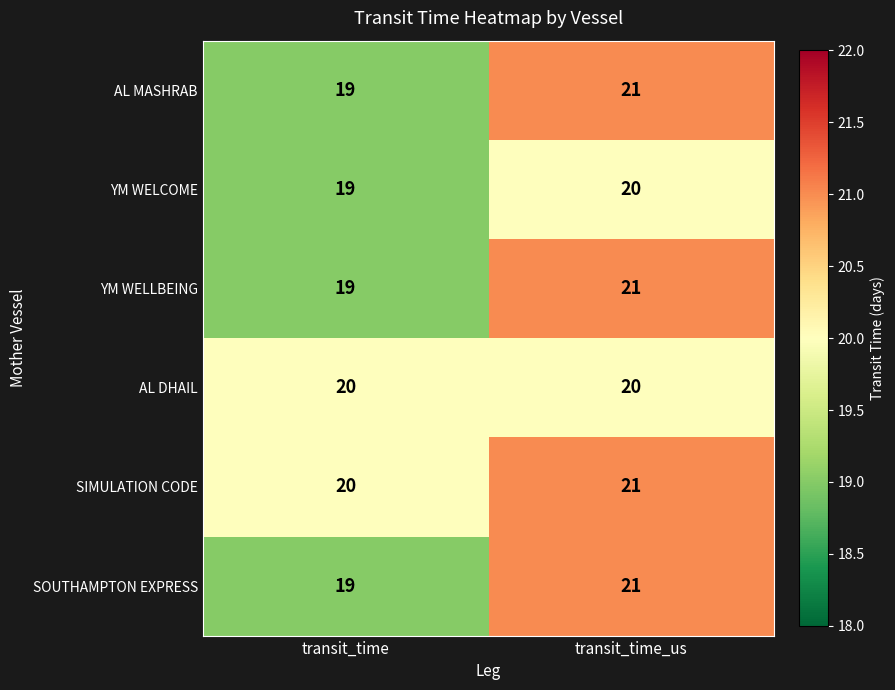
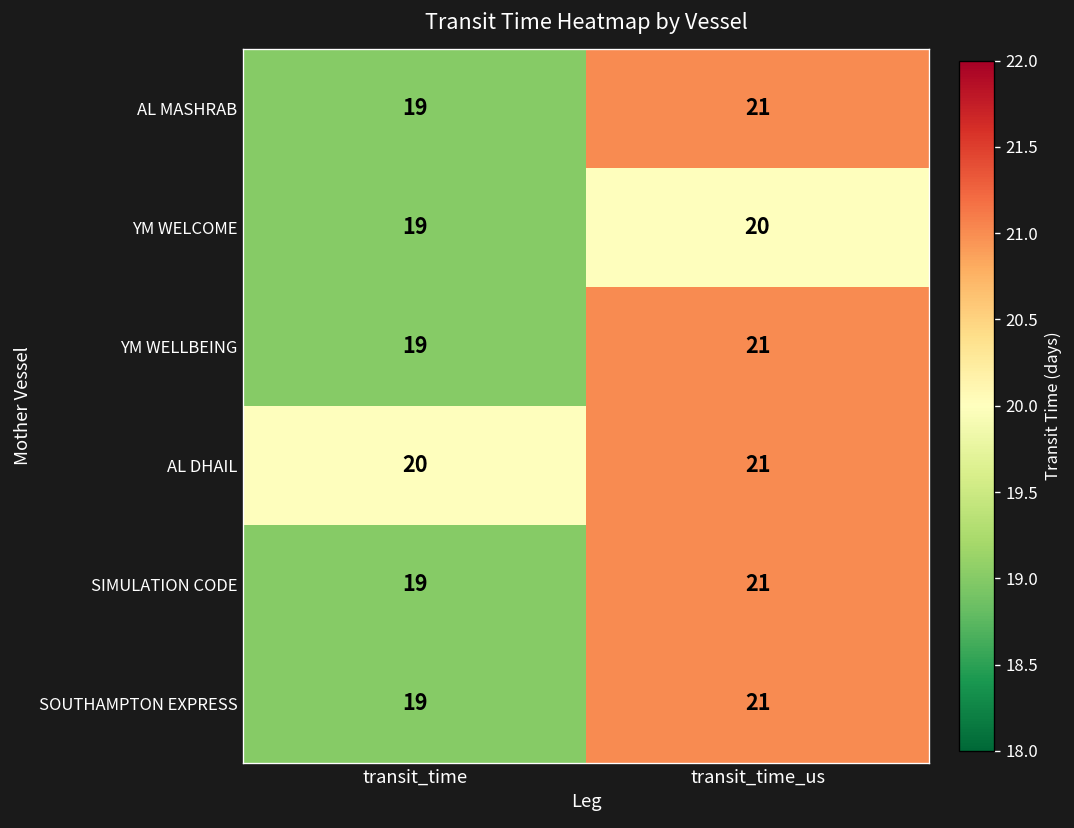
AL DHAIL, transit_time_us: 20 -> 21
SIMULATION CODE, transit_time: 20 -> 19
